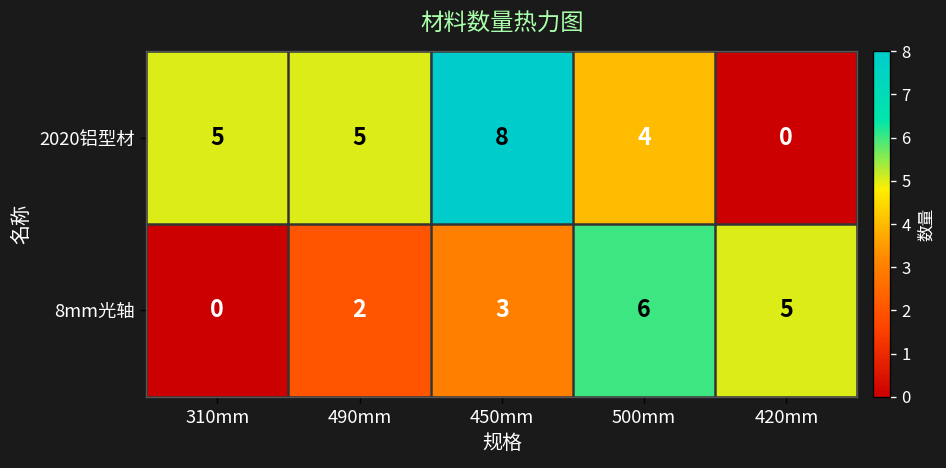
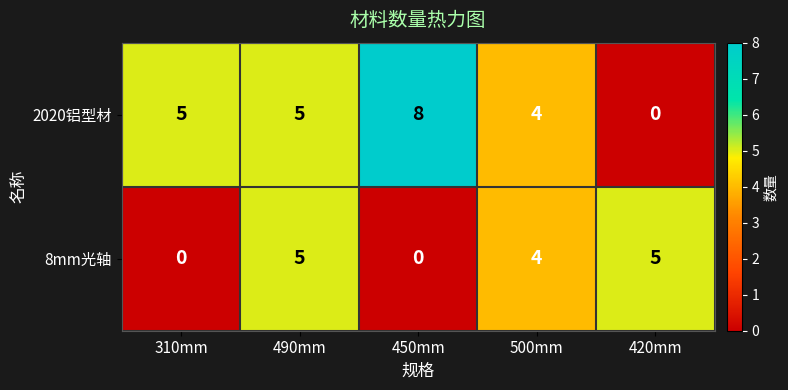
8mm光轴, 490mm: 2 -> 5
8mm光轴, 450mm: 3 -> 0
8mm光轴, 500mm: 6 -> 4
